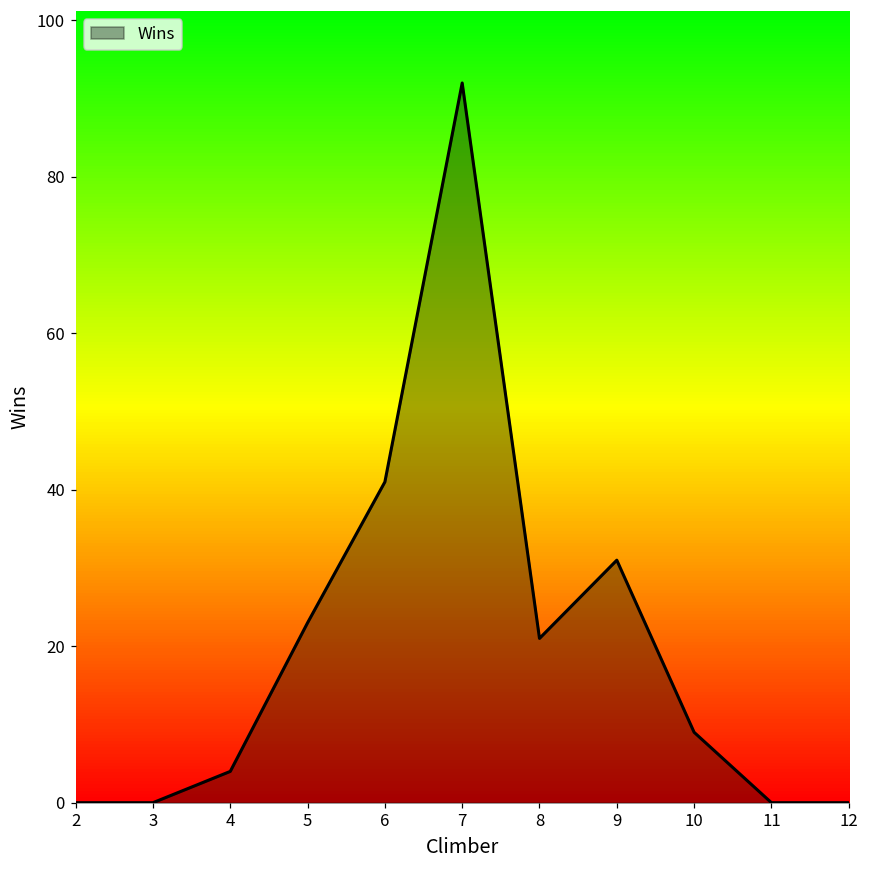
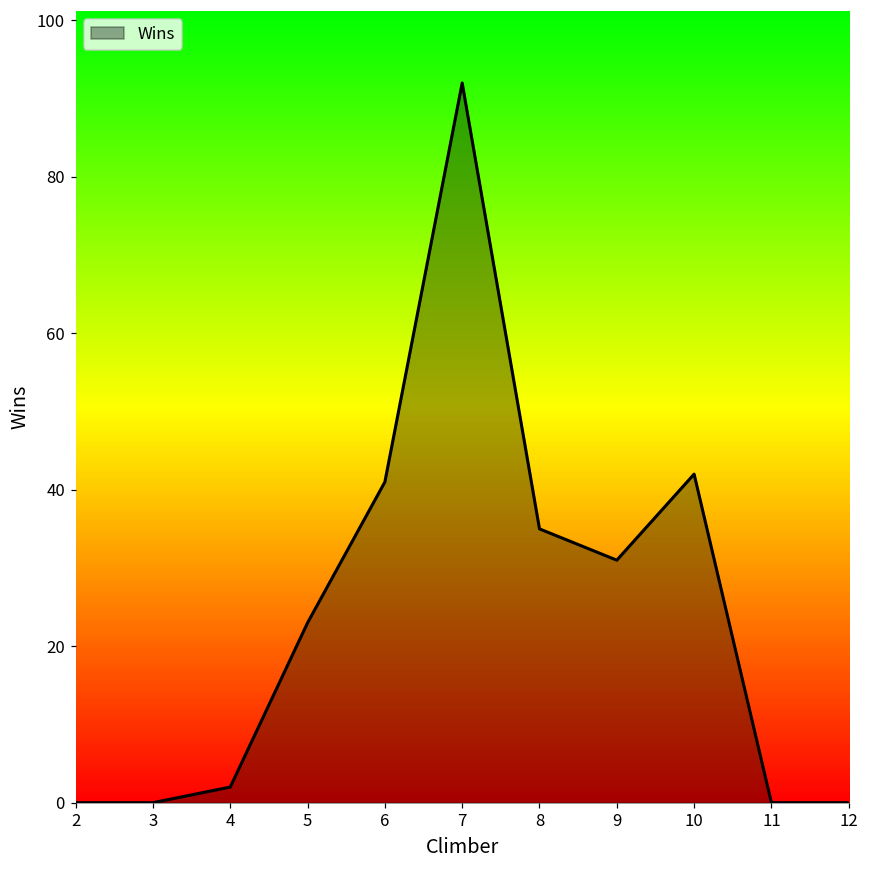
4: 4 -> 2
8: 21 -> 35
10: 9 -> 42
